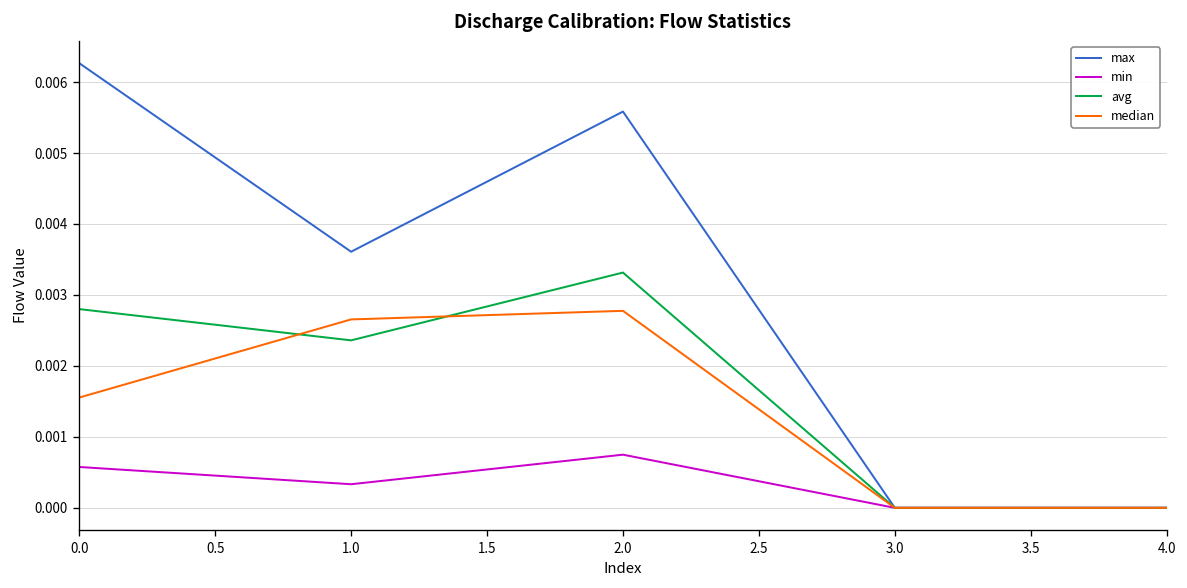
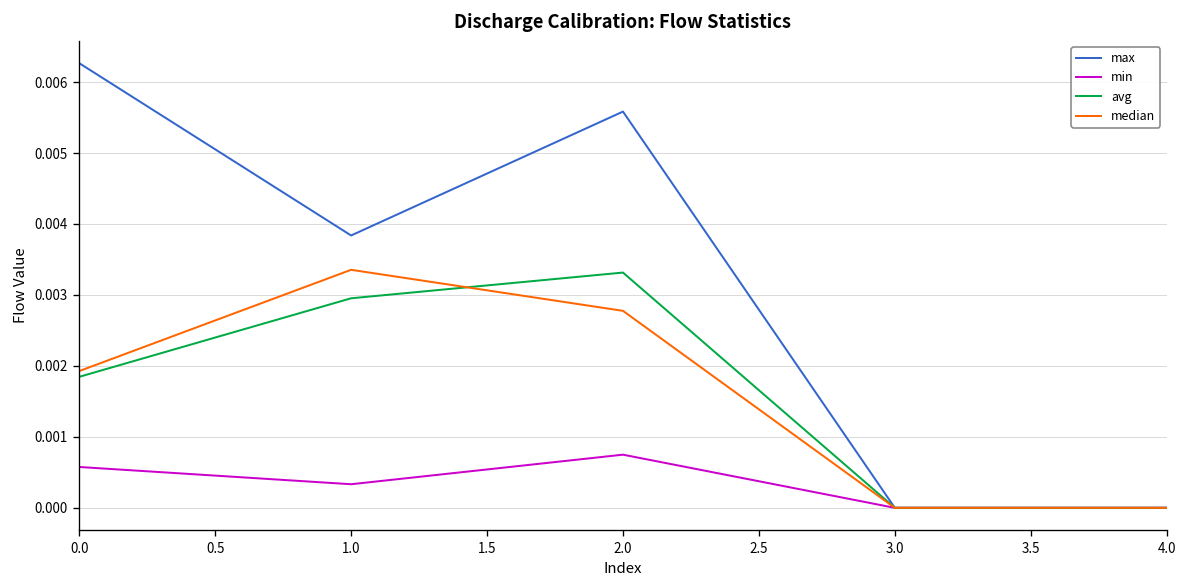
avg, 0.0: 0.0028 -> 0.0018
median, 0.0: 0.0016 -> 0.0019
max, 1.0: 0.0036 -> 0.0038
avg, 1.0: 0.0024 -> 0.0030
median, 1.0: 0.0027 -> 0.0034
